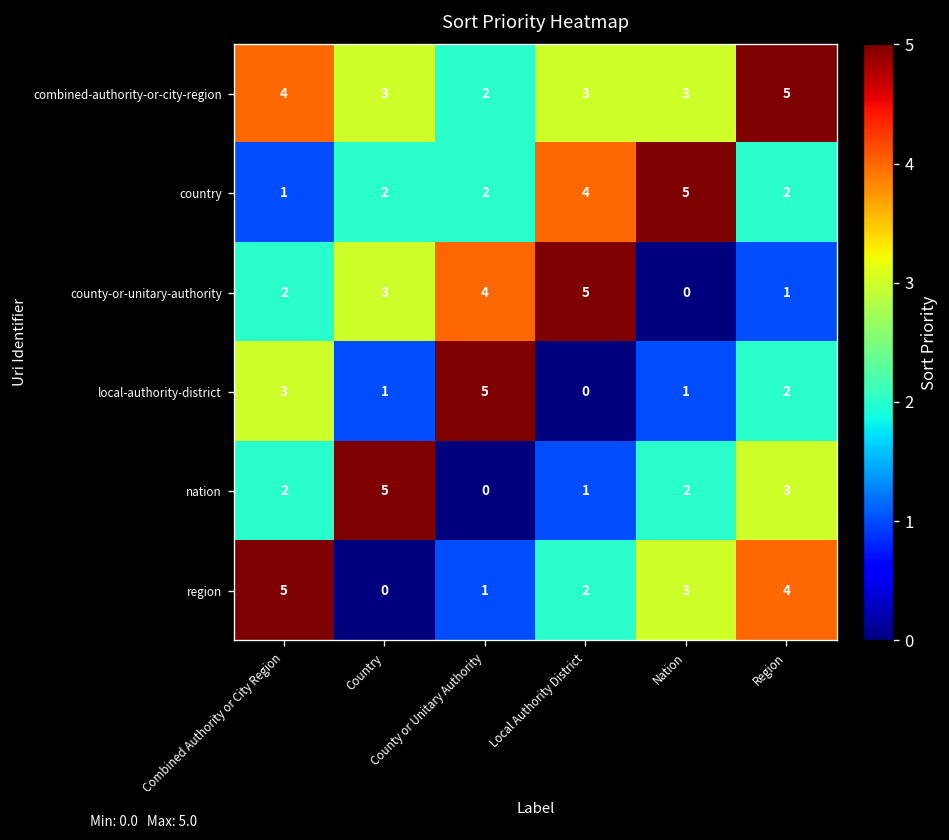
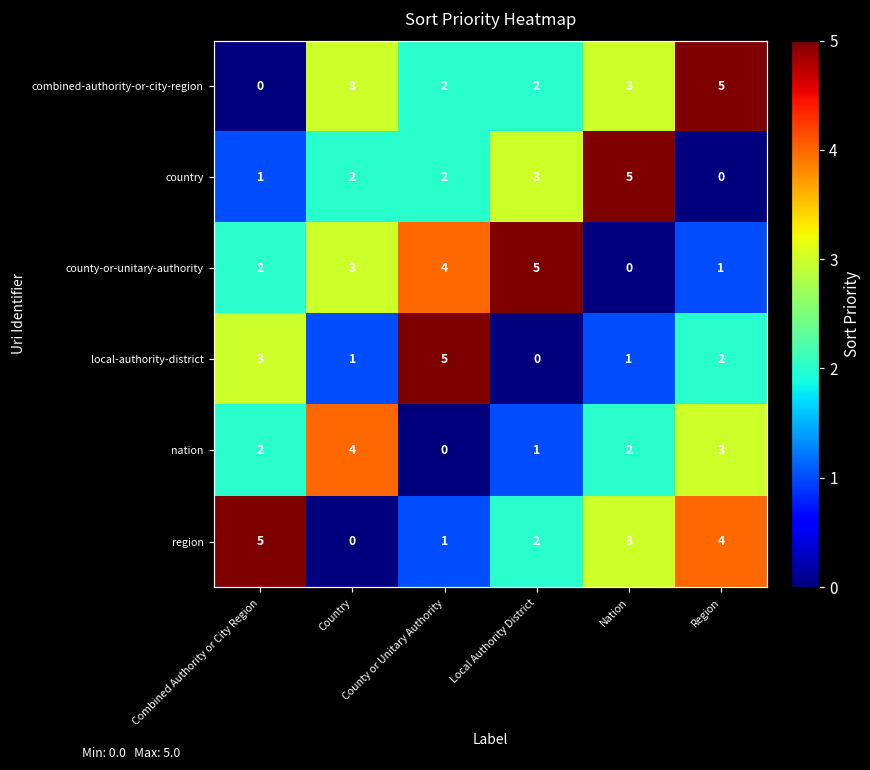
combined-authority-or-city-region, Combined Authority or City Region: 4 -> 0
combined-authority-or-city-region, Local Authority District: 3 -> 2
country, Local Authority District: 4 -> 3
country, Region: 2 -> 0
nation, Country: 5 -> 4
